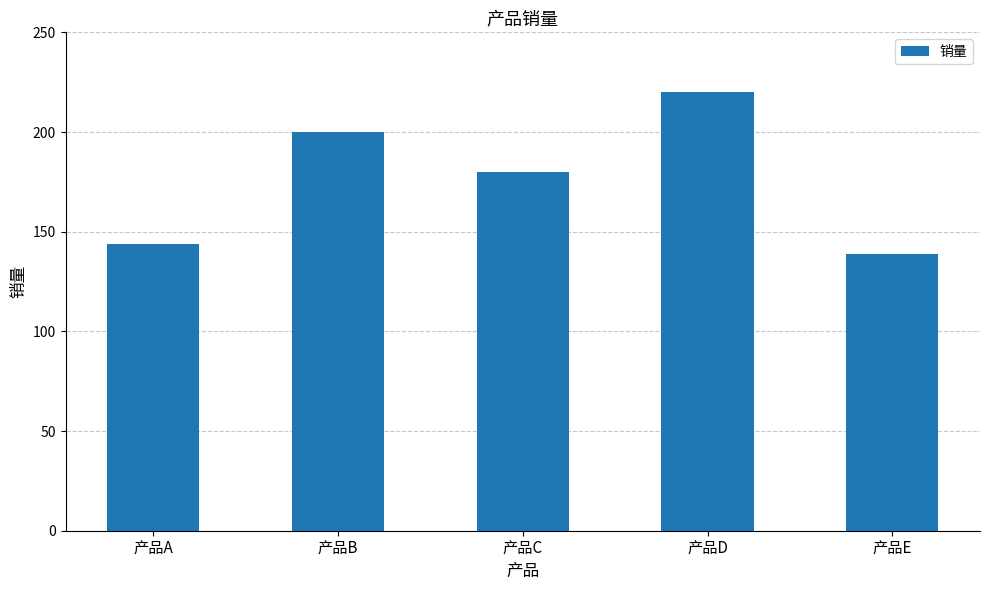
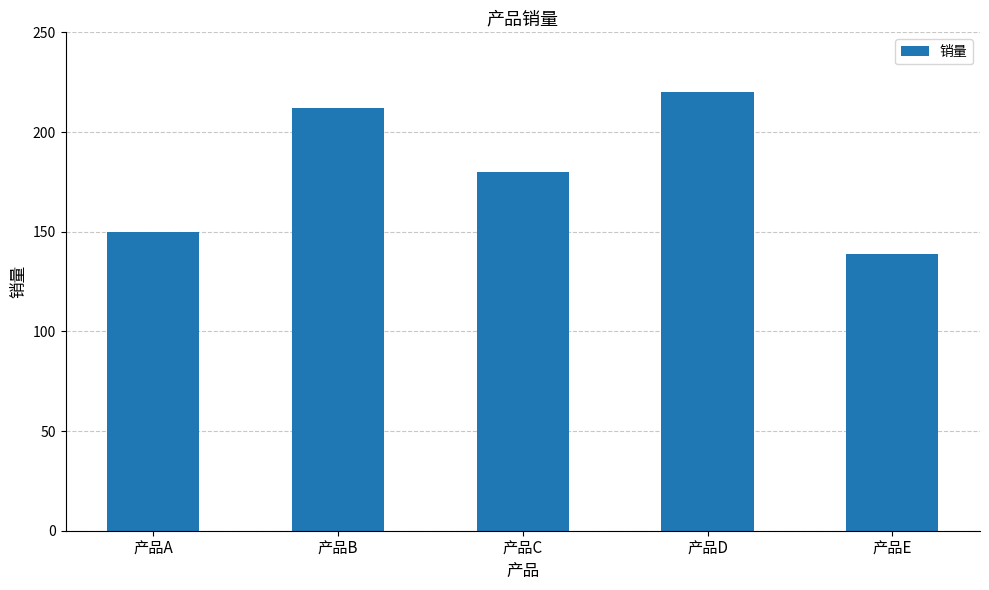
产品A: 144 -> 150
产品B: 200 -> 212
